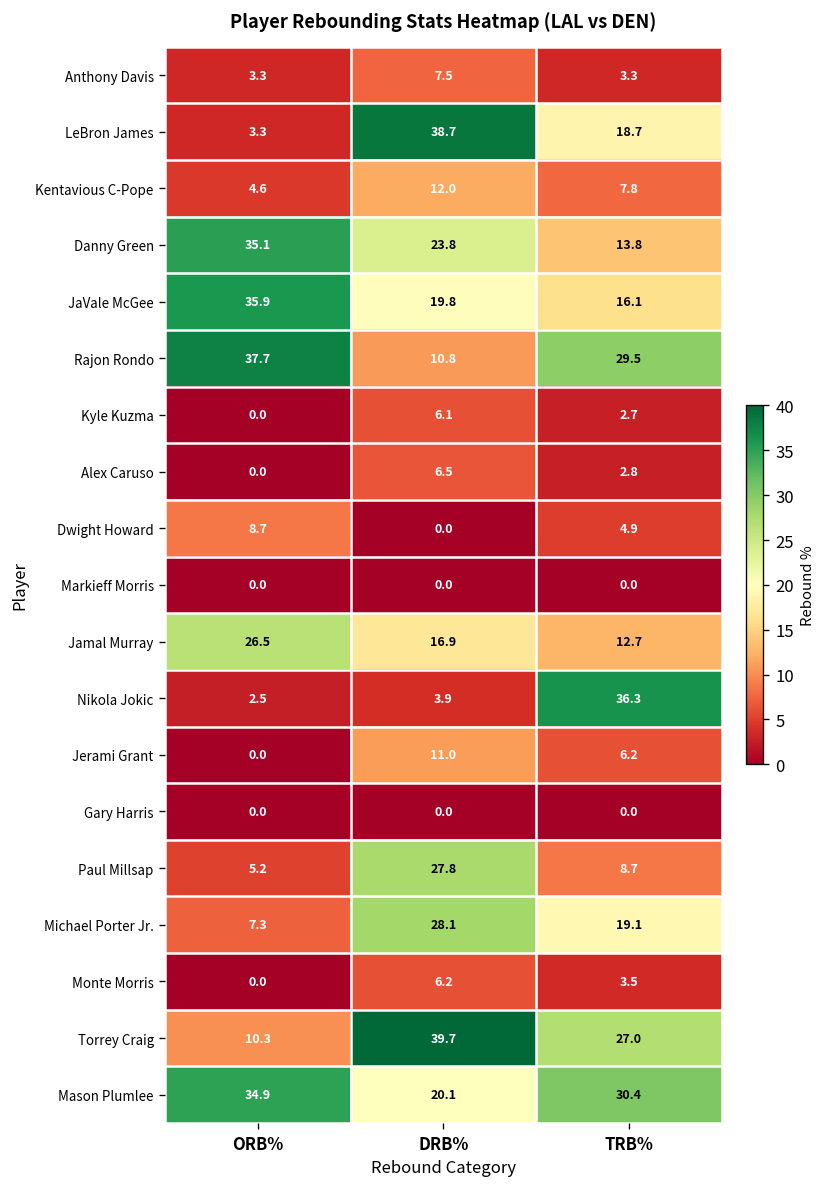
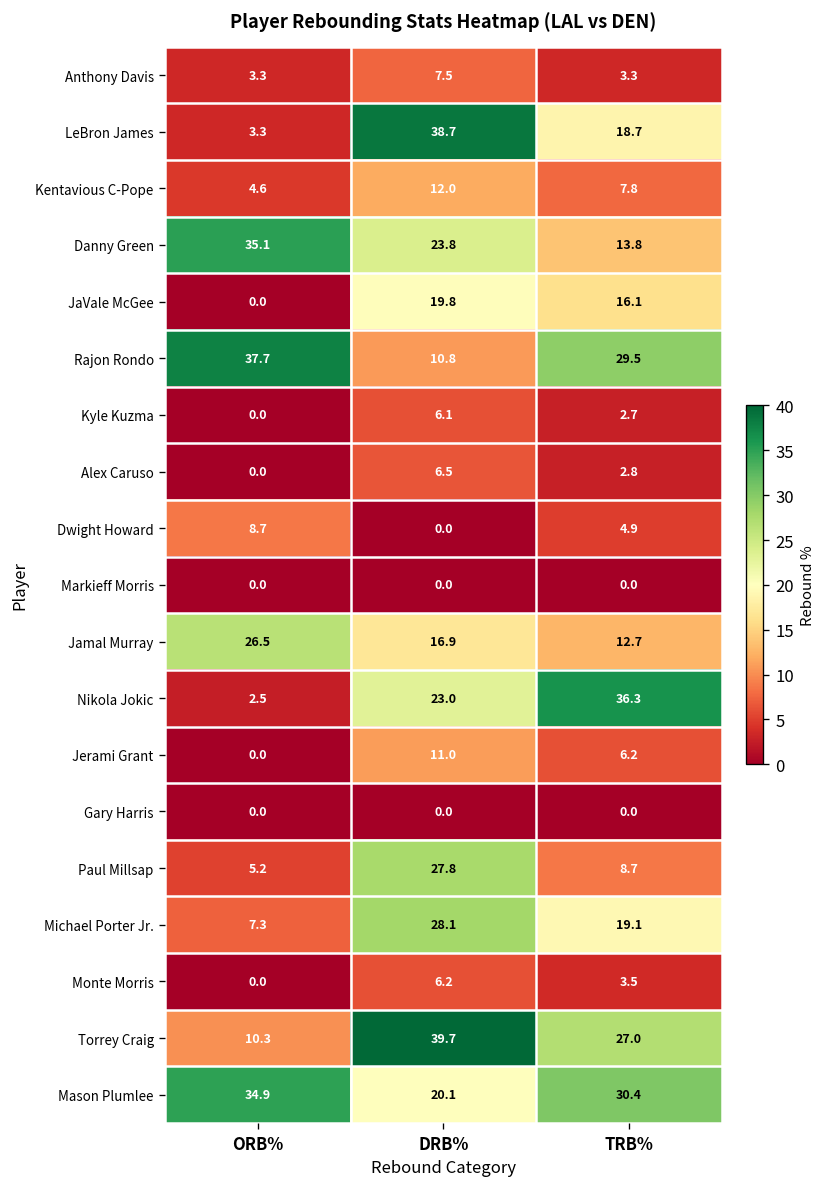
JaVale McGee, ORB%: 35.9 -> 0.0
Nikola Jokic, DRB%: 3.9 -> 23.0
